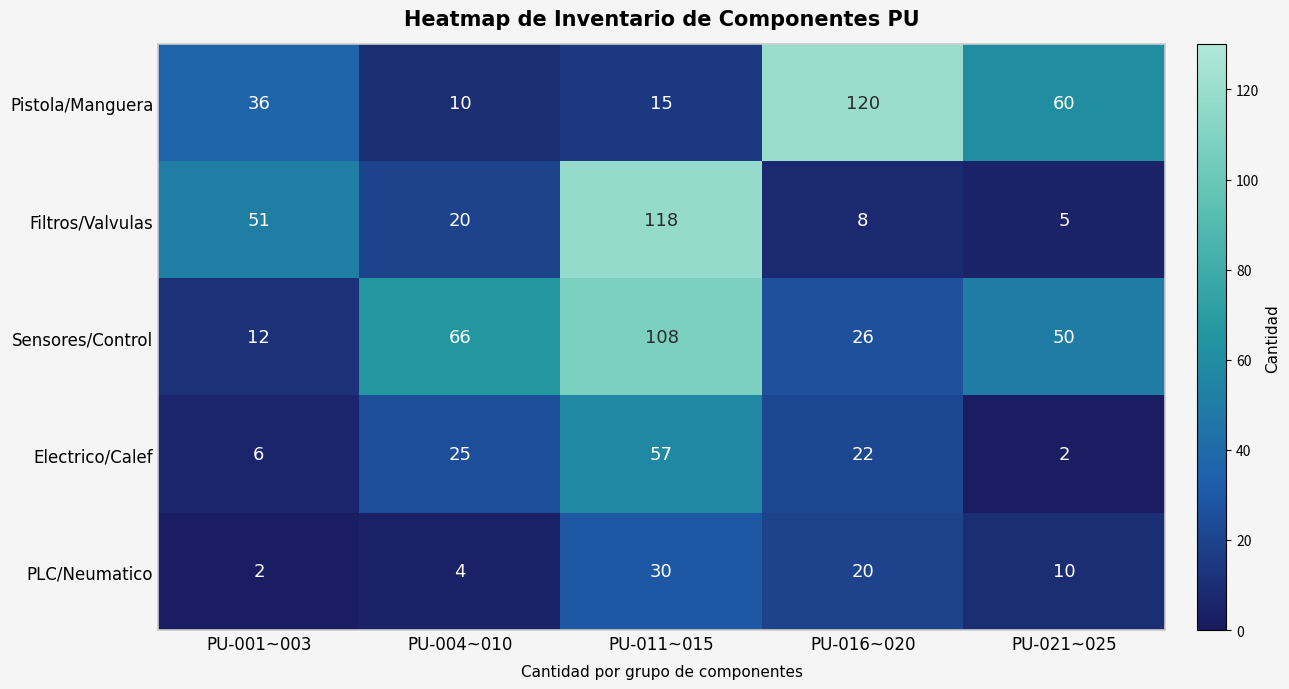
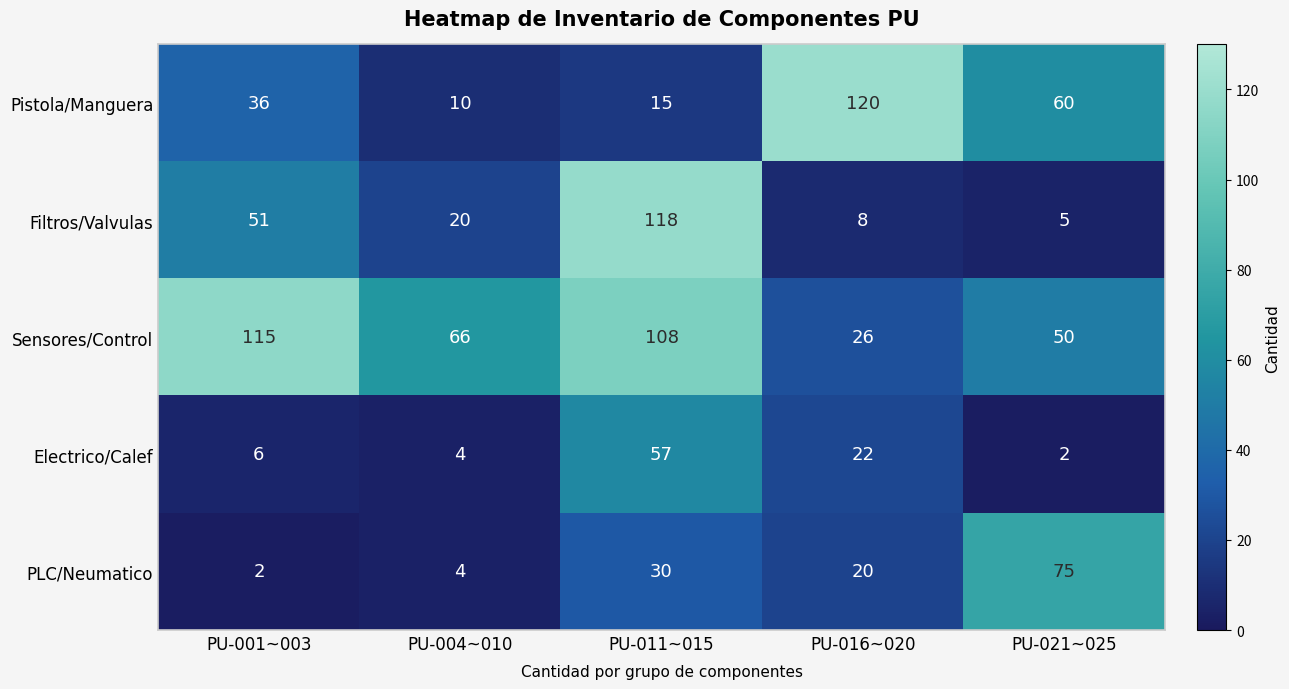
Sensores/Control, PU-001~003: 12 -> 115
Electrico/Calef, PU-004~010: 25 -> 4
PLC/Neumatico, PU-021~025: 10 -> 75
